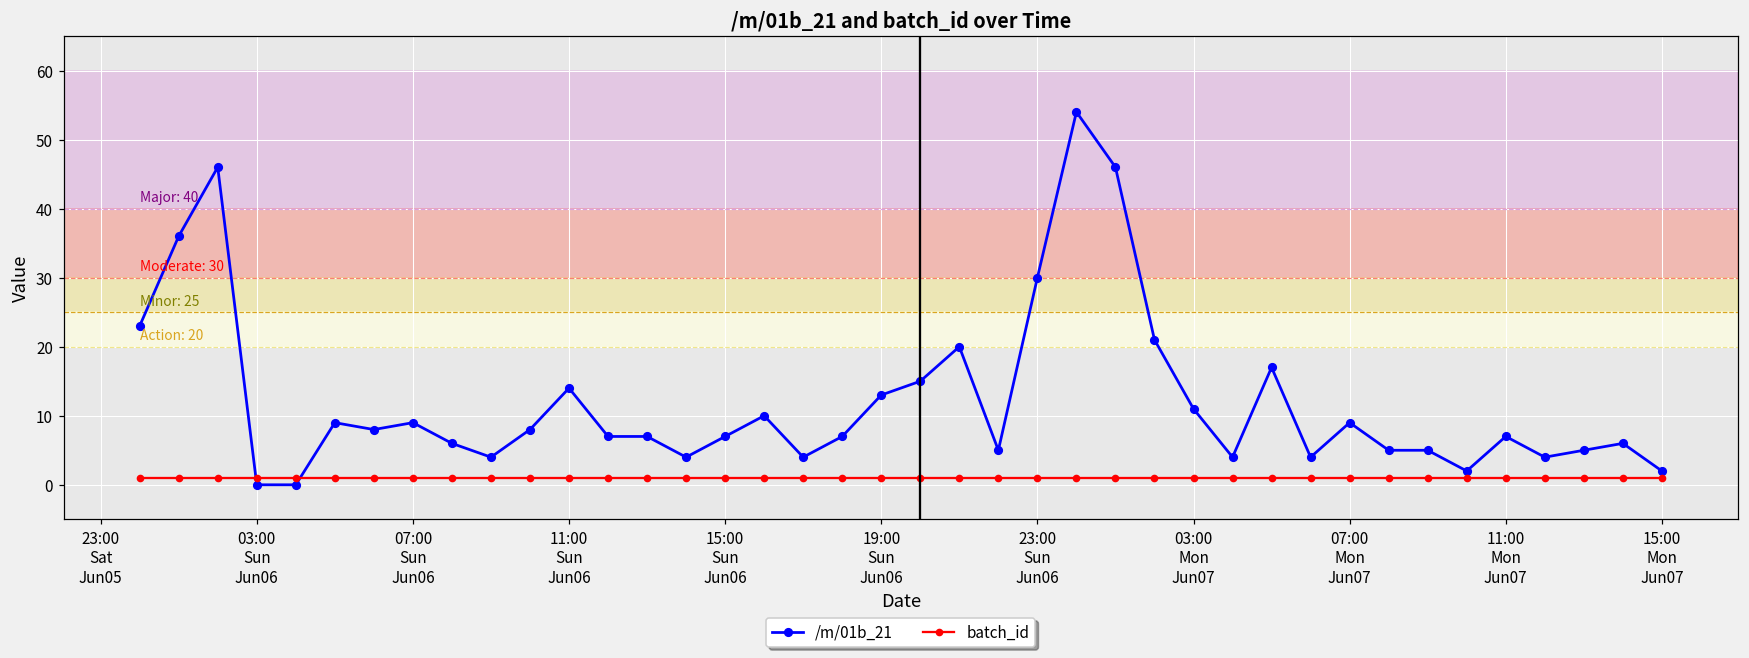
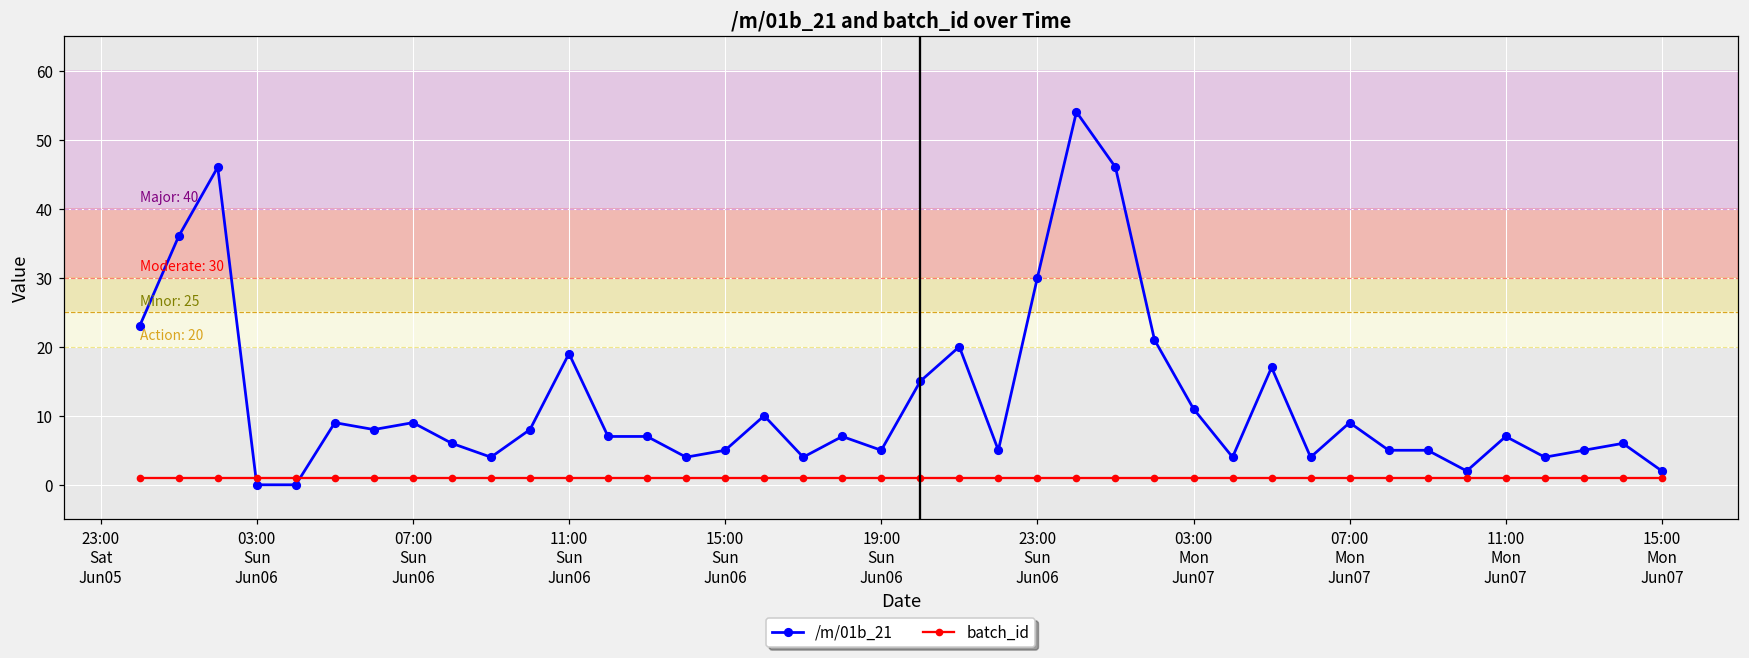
/m/01b_21, 11:00 Sun Jun06: 14 -> 19
/m/01b_21, 15:00 Sun Jun06: 7 -> 5
/m/01b_21, 19:00 Sun Jun06: 13 -> 5
